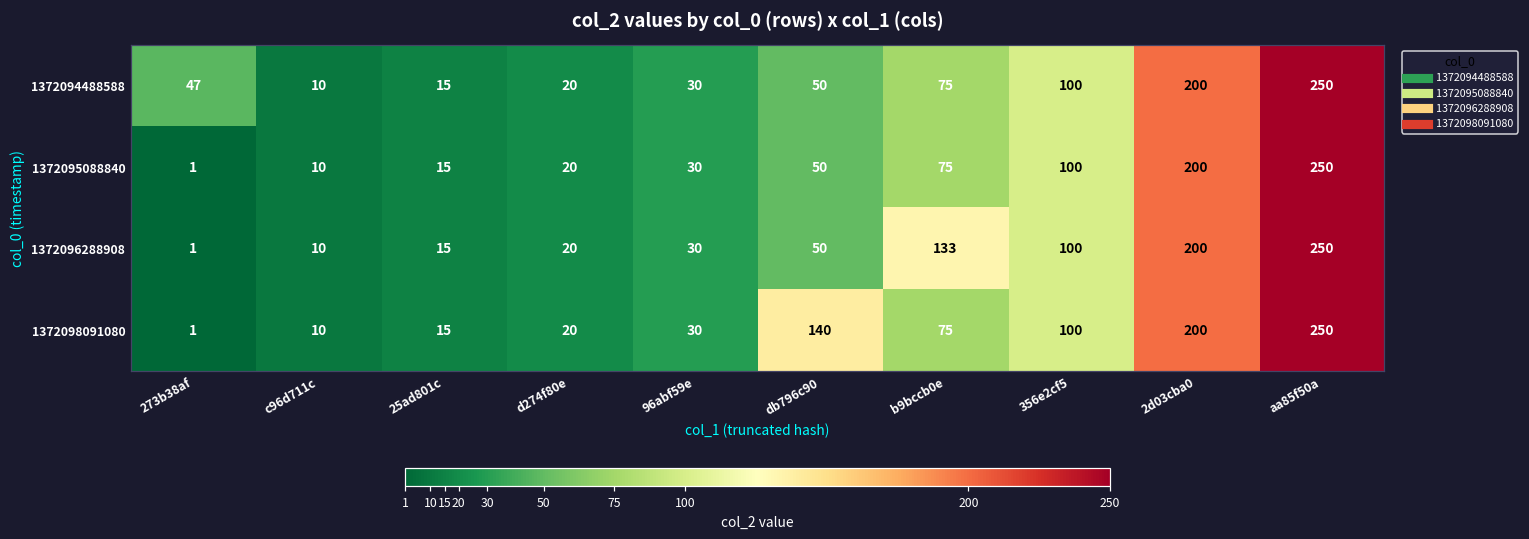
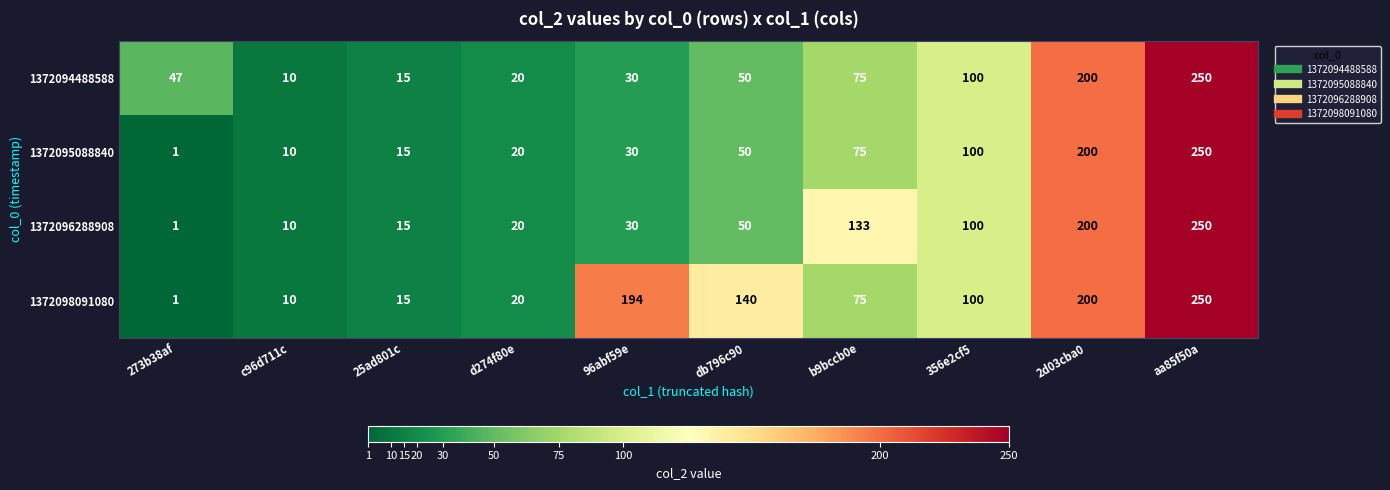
1372098091080, 96abf59e: 30 -> 194
